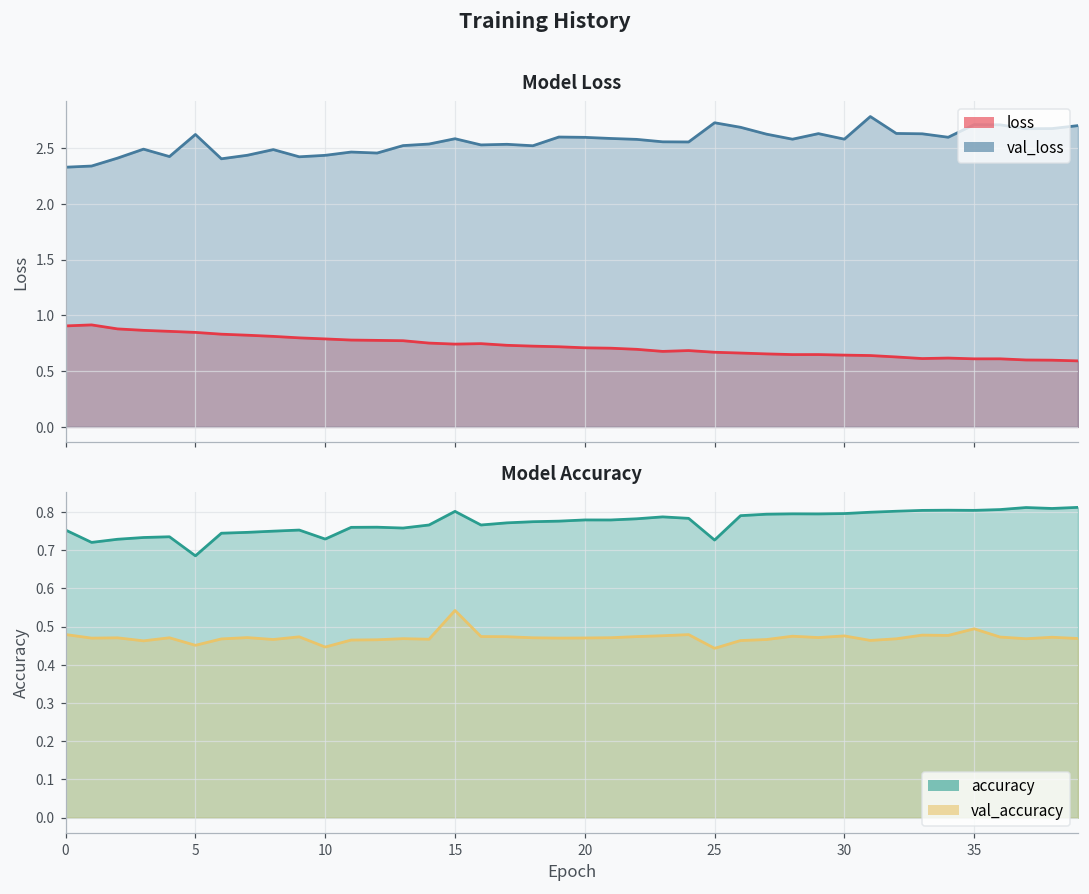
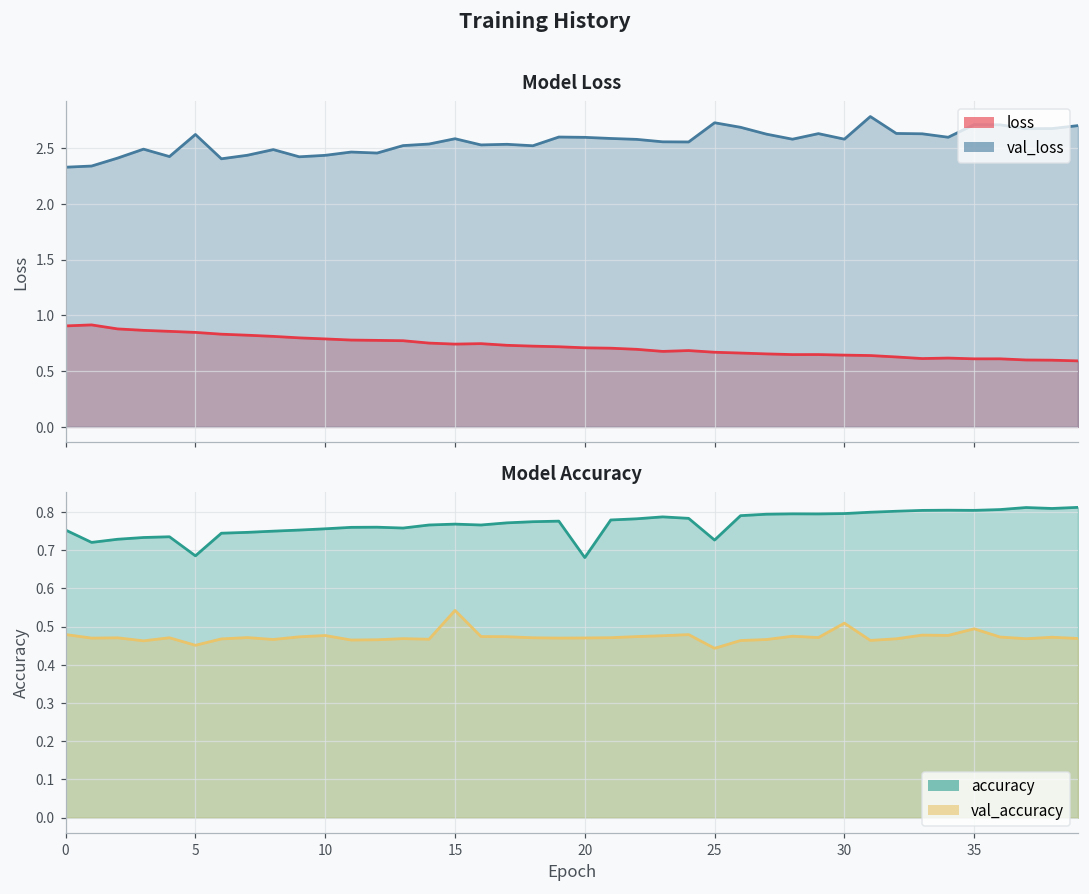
Model Accuracy, accuracy, 10: 0.73 -> 0.76
Model Accuracy, val_accuracy, 10: 0.45 -> 0.48
Model Accuracy, accuracy, 15: 0.80 -> 0.77
Model Accuracy, accuracy, 20: 0.78 -> 0.68
Model Accuracy, val_accuracy, 30: 0.48 -> 0.51
